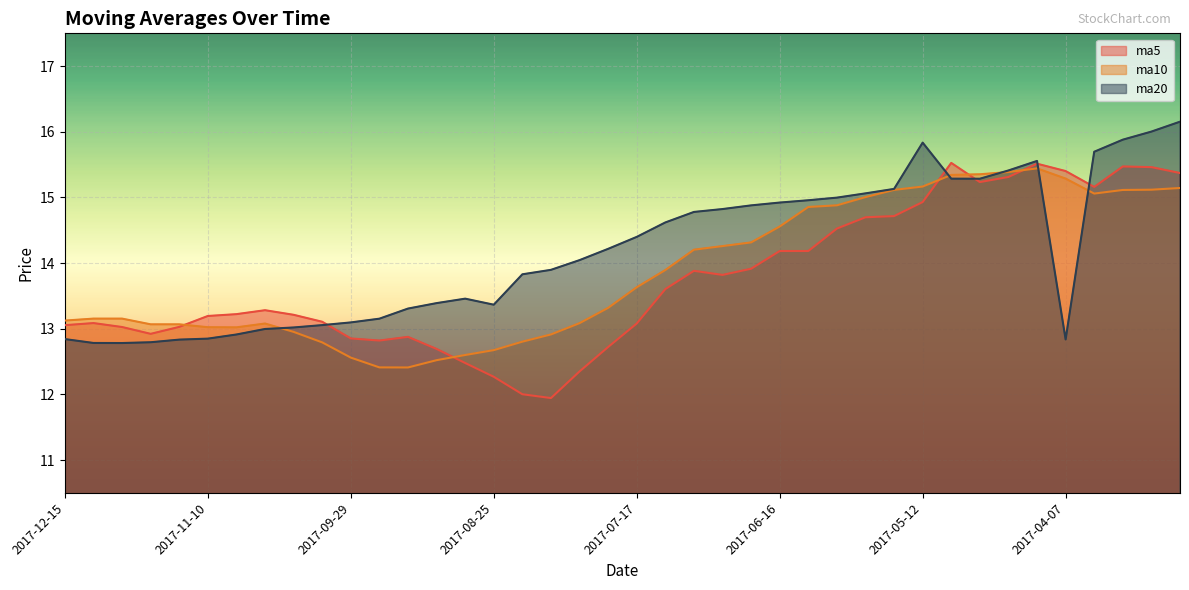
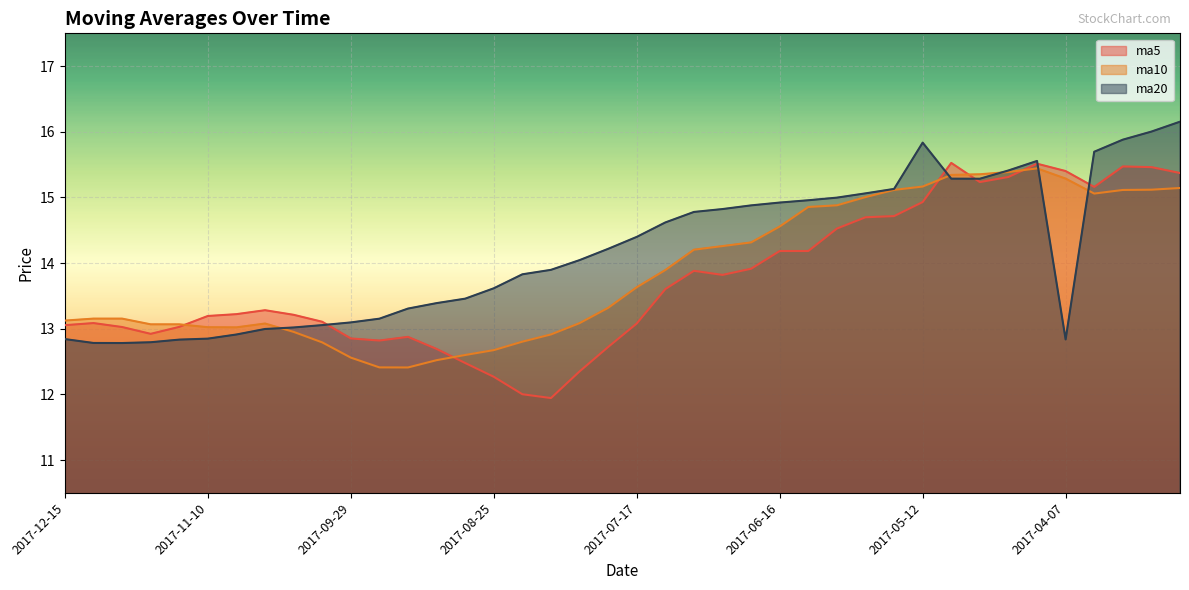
ma20, 2017-08-25: 13.4 -> 13.6
